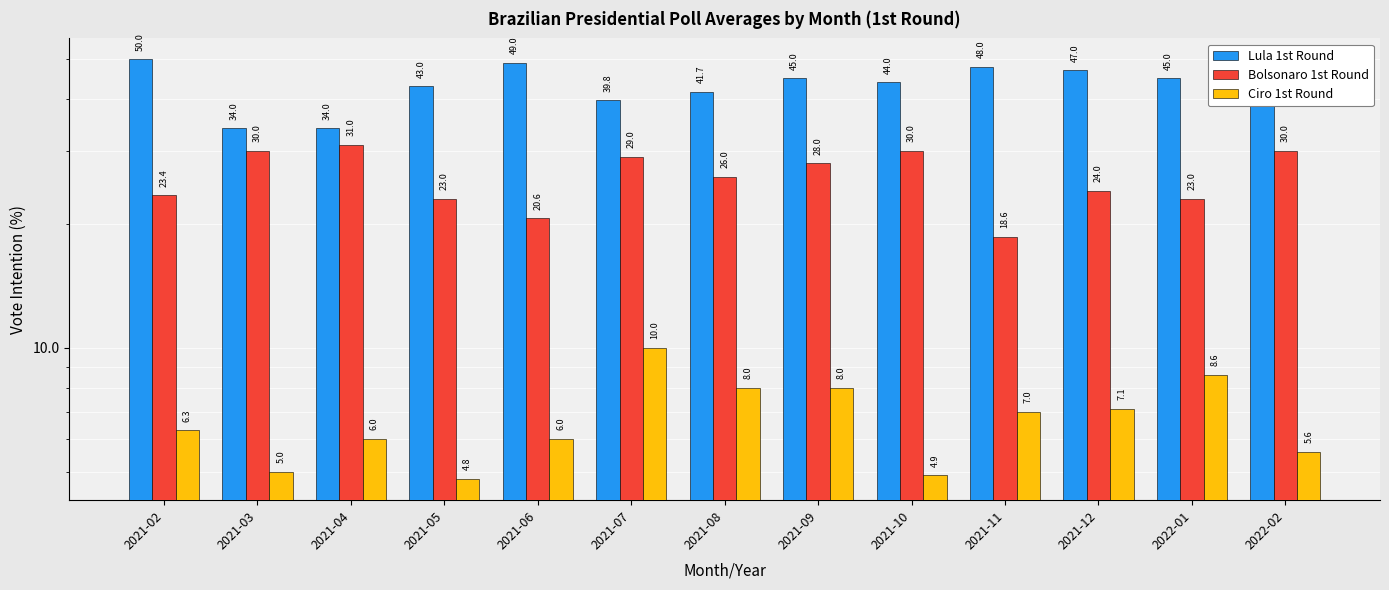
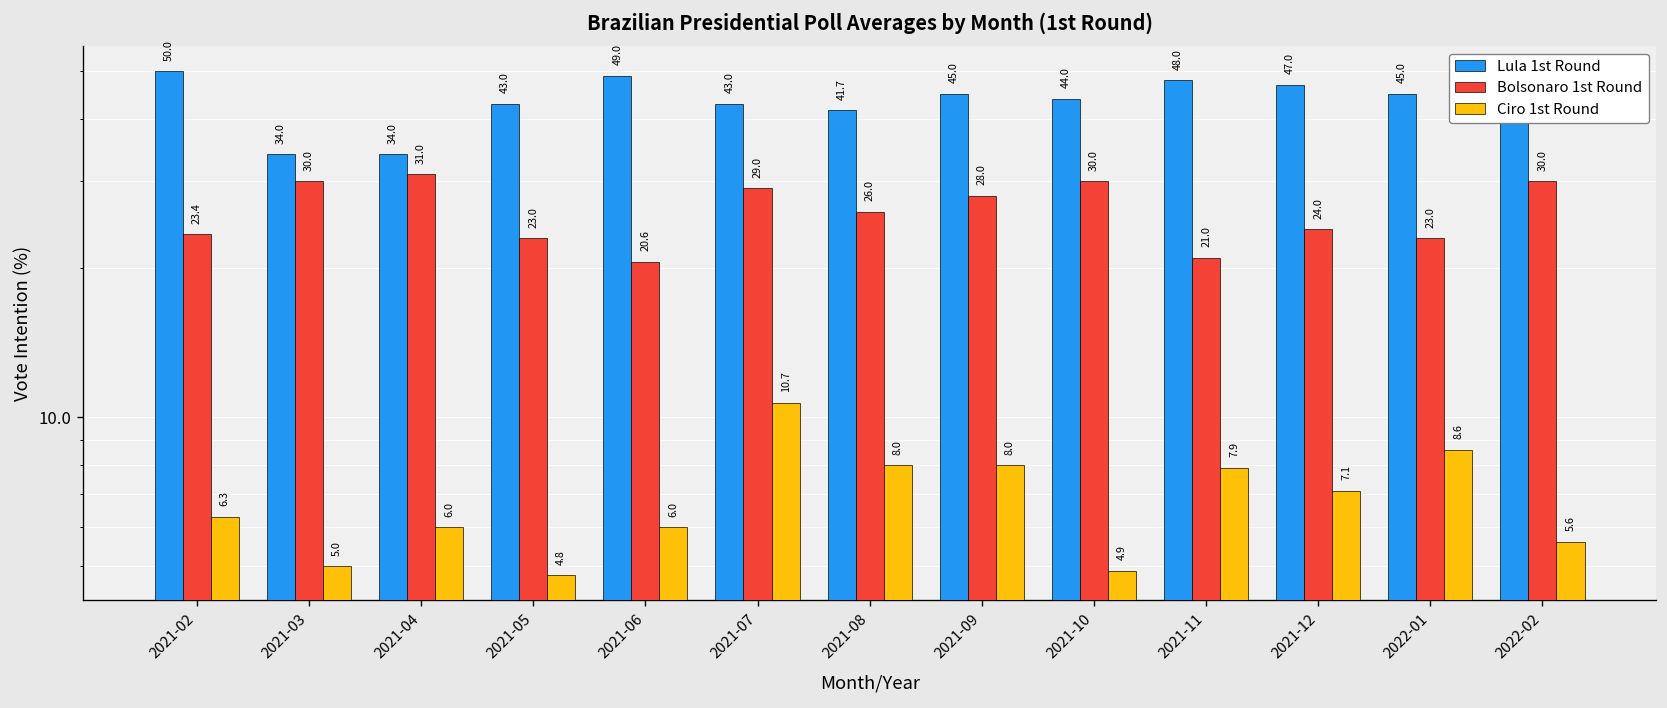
Lula 1st Round, 2021-07: 39.8 -> 43.0
Ciro 1st Round, 2021-07: 10.0 -> 10.7
Bolsonaro 1st Round, 2021-11: 18.6 -> 21.0
Ciro 1st Round, 2021-11: 7.0 -> 7.9
